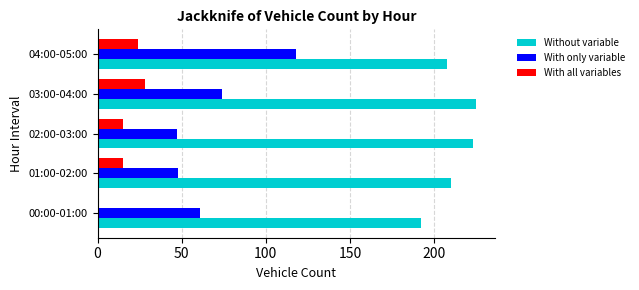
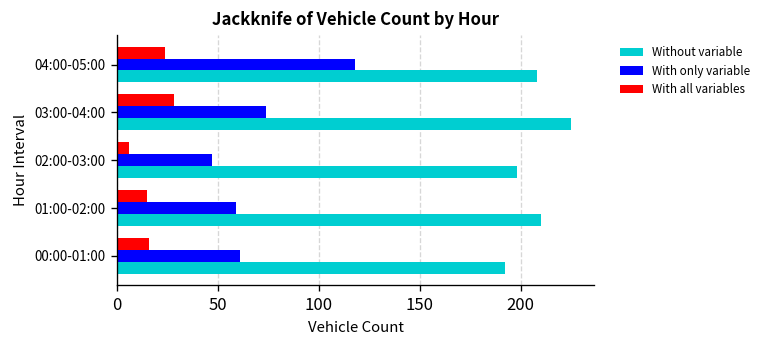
With all variables, 02:00-03:00: 15 -> 6
Without variable, 02:00-03:00: 223 -> 198
With only variable, 01:00-02:00: 48 -> 59
With all variables, 00:00-01:00: 1 -> 16
